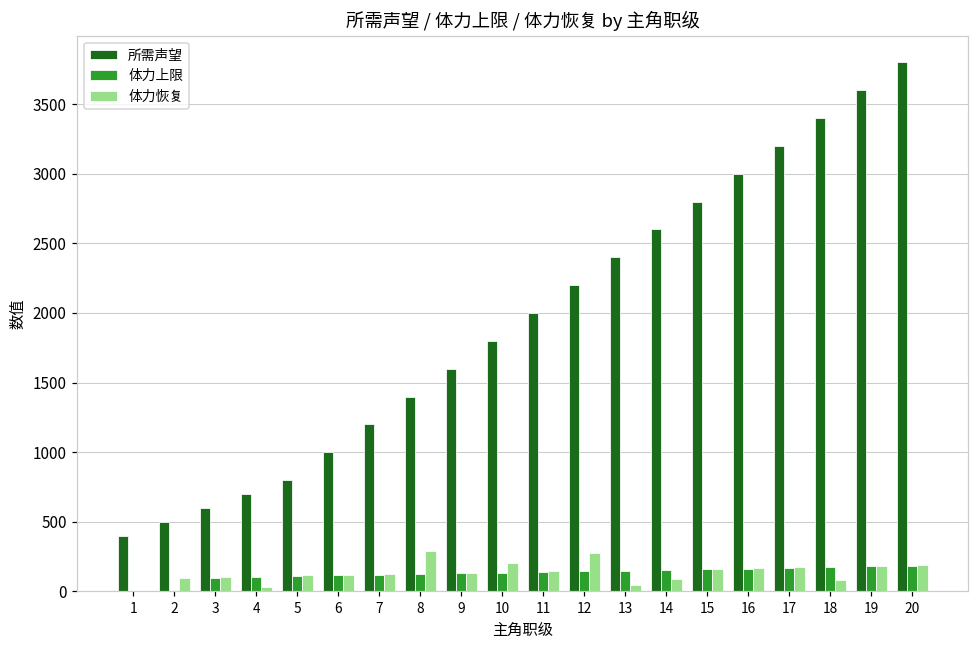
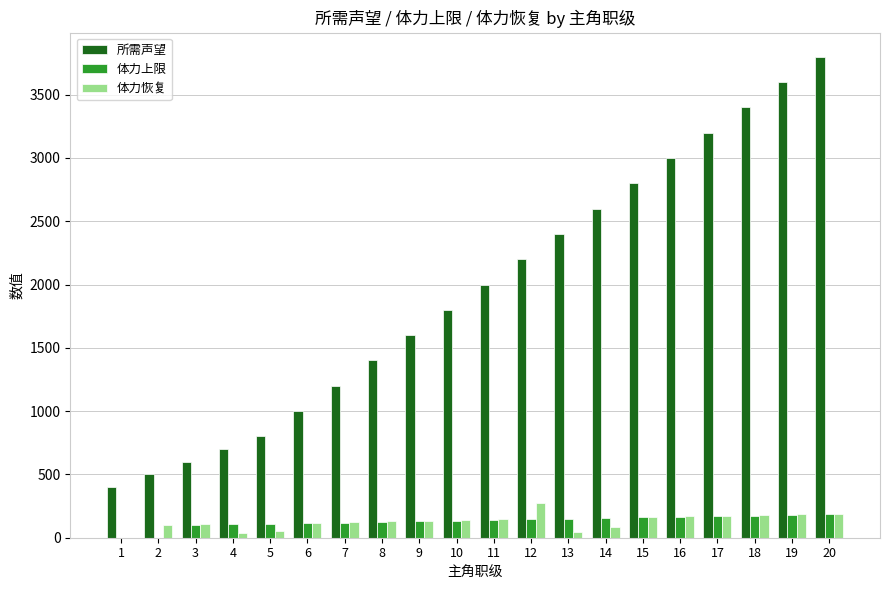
体力恢复, 5: 120 -> 50
体力恢复, 8: 290 -> 130
体力恢复, 10: 210 -> 140
体力恢复, 18: 80 -> 180
